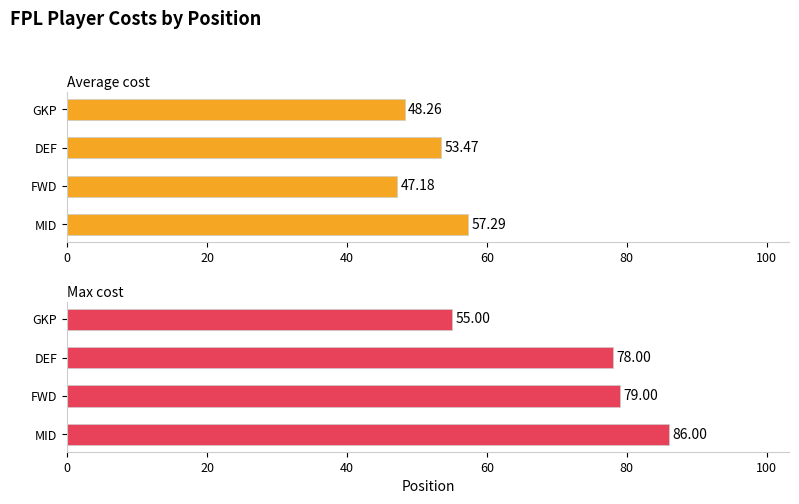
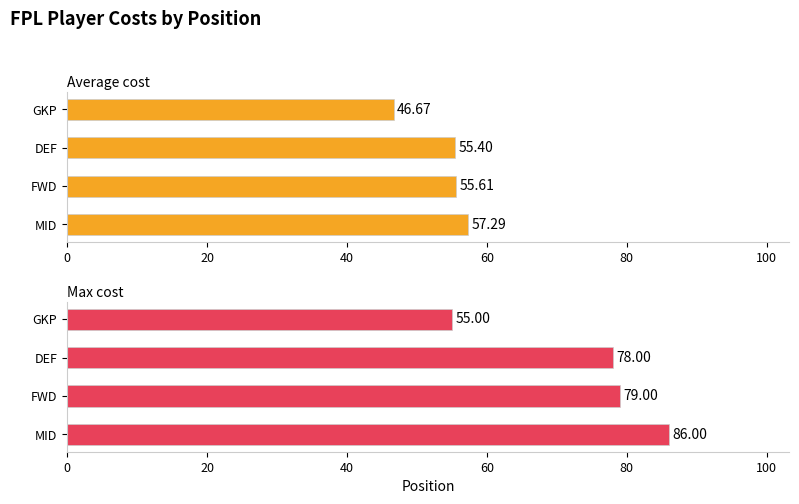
Average cost, GKP: 48.26 -> 46.67
Average cost, DEF: 53.47 -> 55.40
Average cost, FWD: 47.18 -> 55.61
